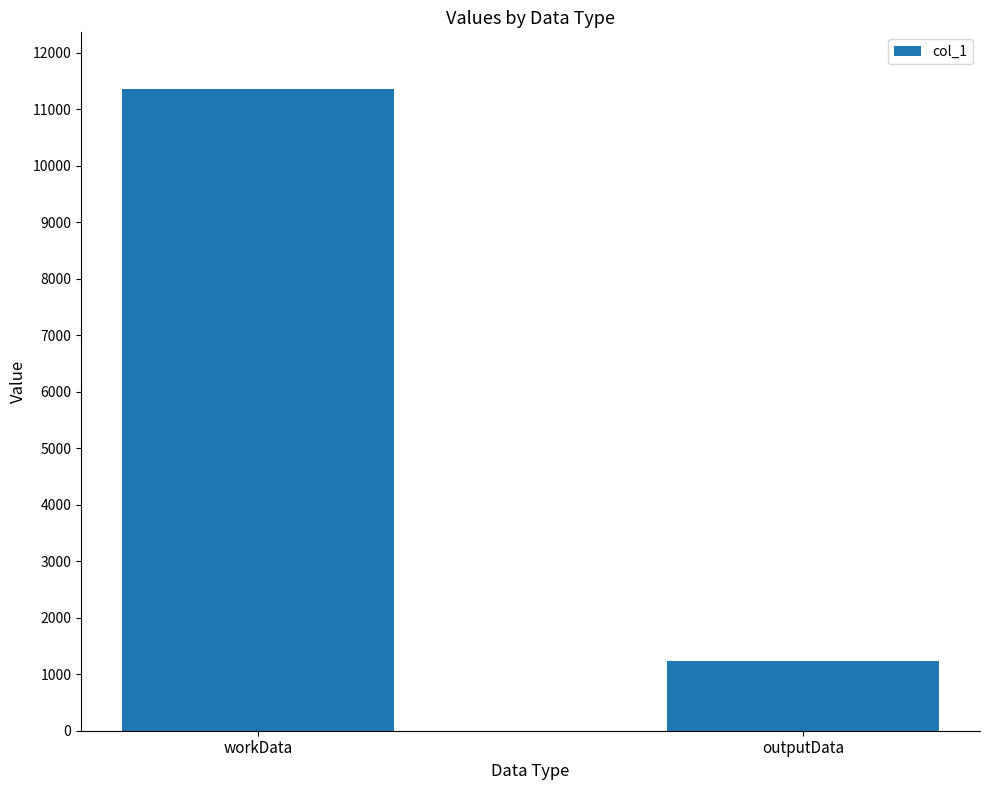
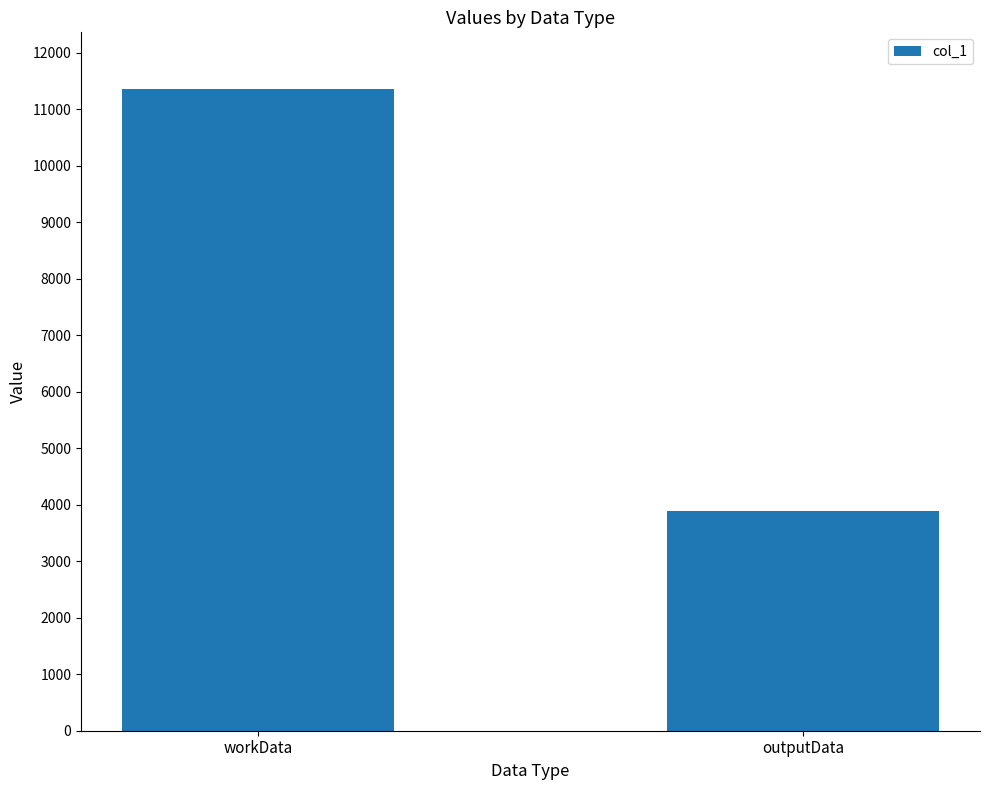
outputData: 1200 -> 3900
